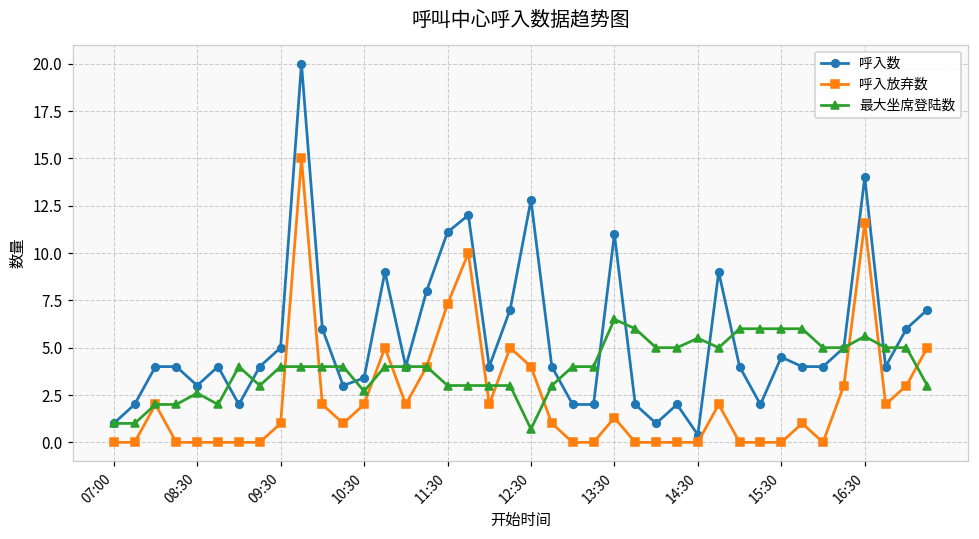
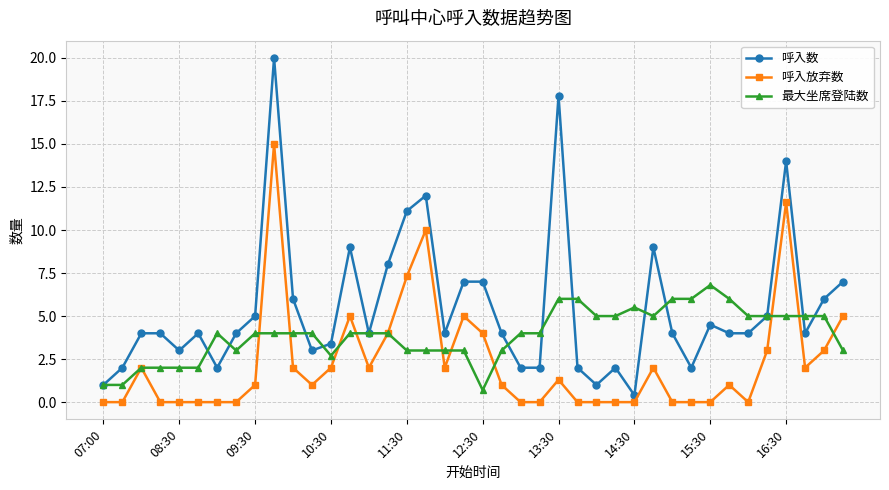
最大坐席登陆数, 08:30: 2.6 -> 2.0
呼入数, 12:30: 12.8 -> 7.0
呼入数, 13:30: 11.0 -> 17.8
最大坐席登陆数, 13:30: 6.5 -> 6.0
最大坐席登陆数, 15:30: 6.0 -> 6.8
最大坐席登陆数, 16:30: 5.6 -> 5.0
